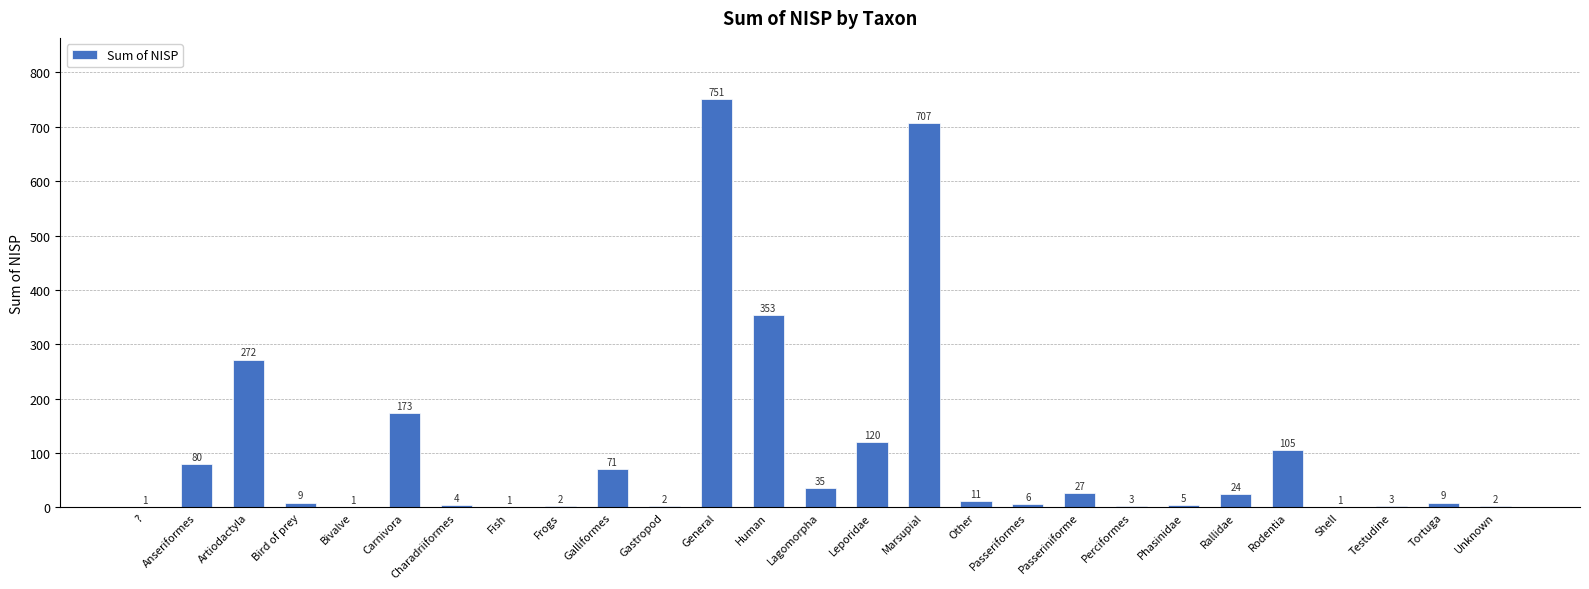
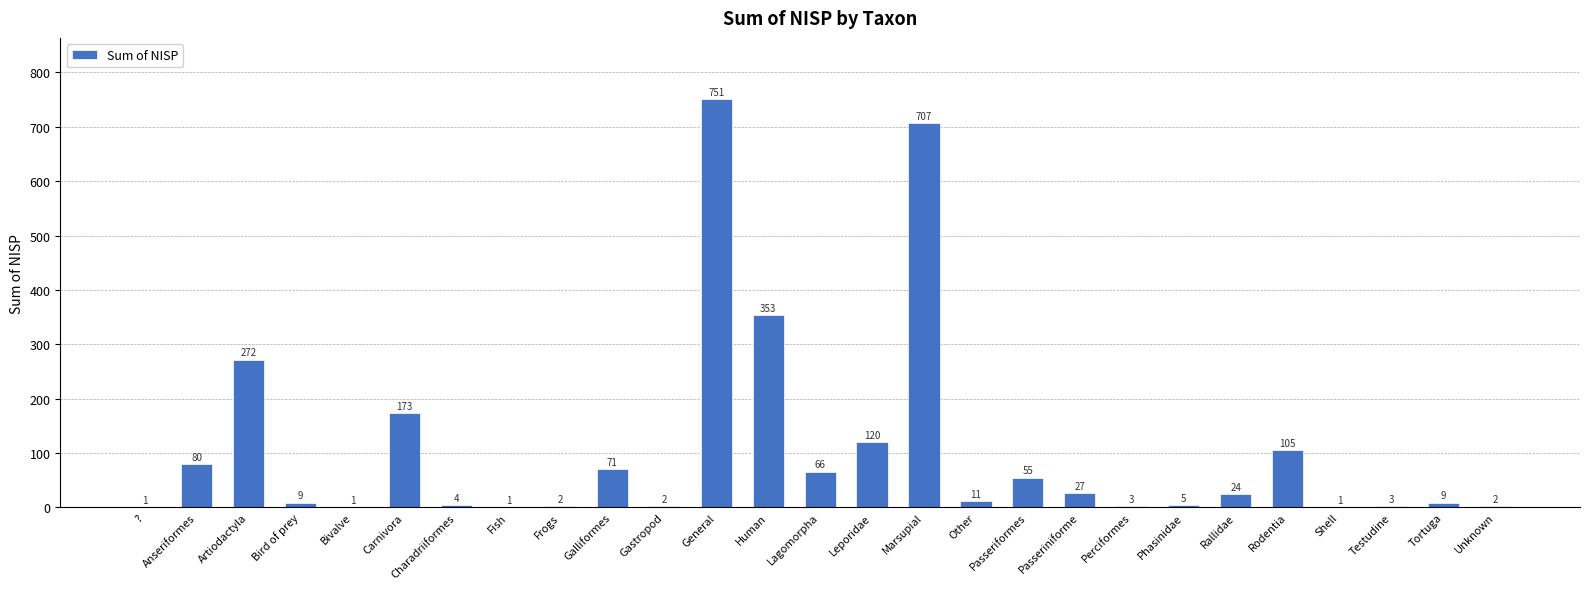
Lagomorpha: 35 -> 66
Passeriformes: 6 -> 55
